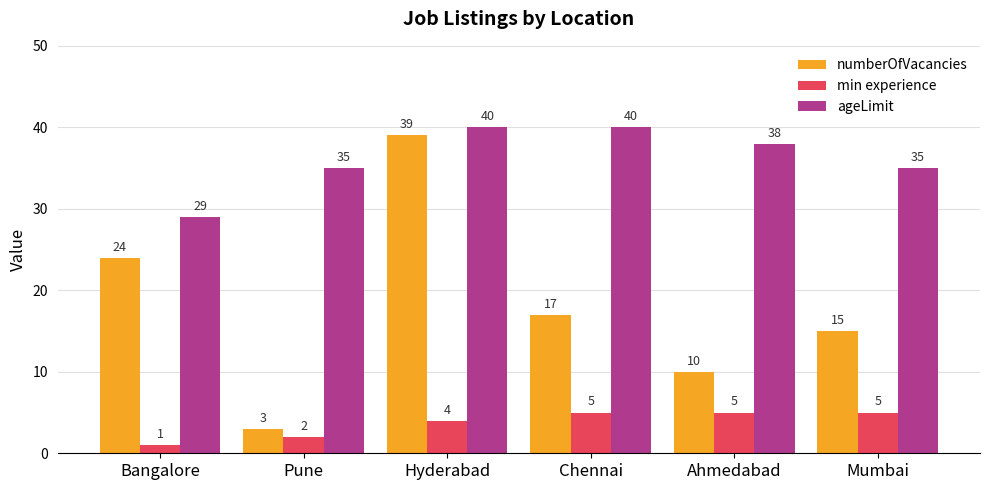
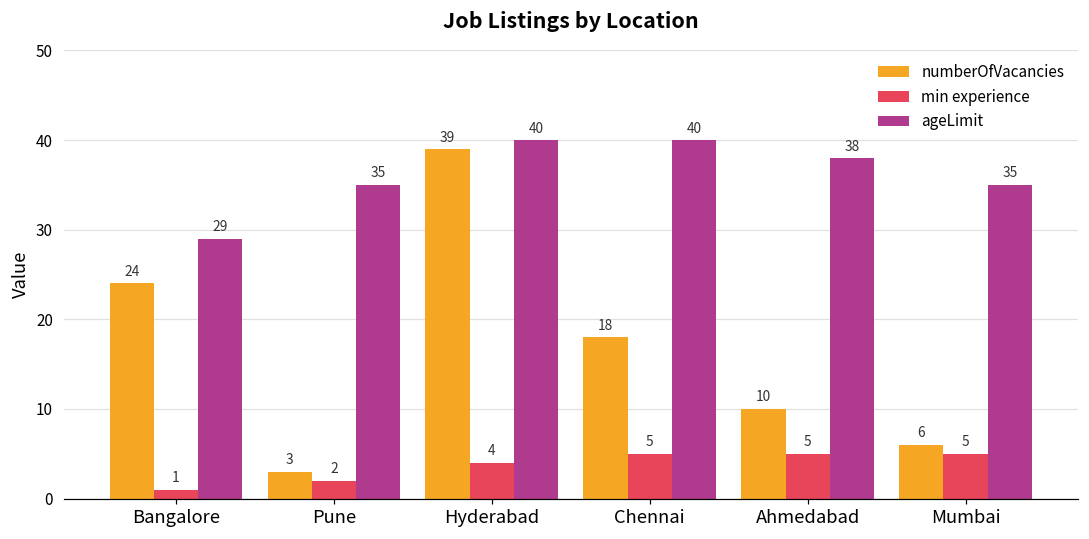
numberOfVacancies, Chennai: 17 -> 18
numberOfVacancies, Mumbai: 15 -> 6
